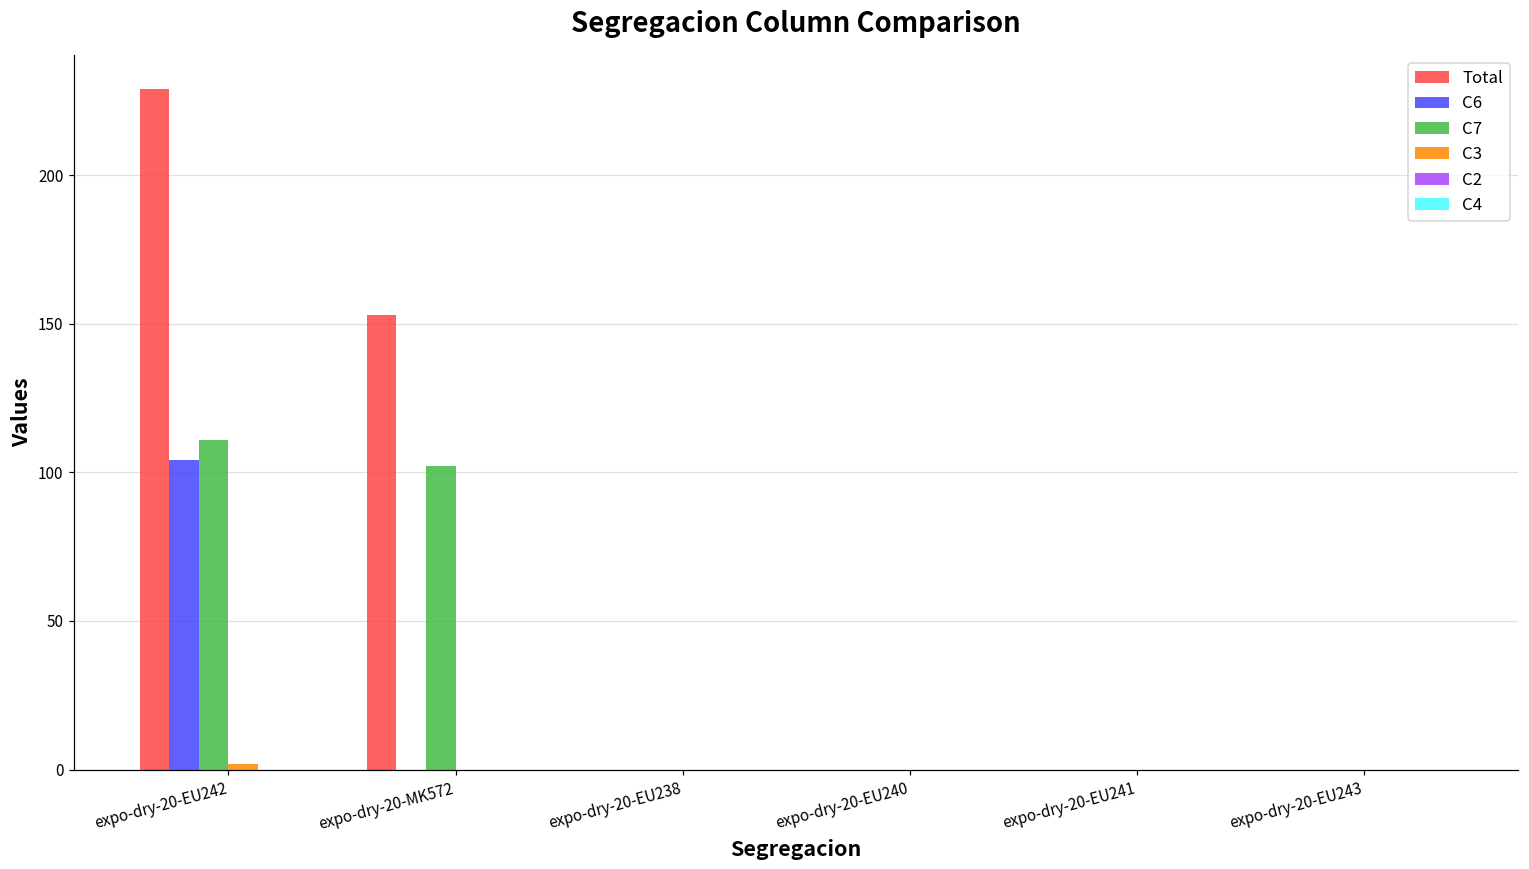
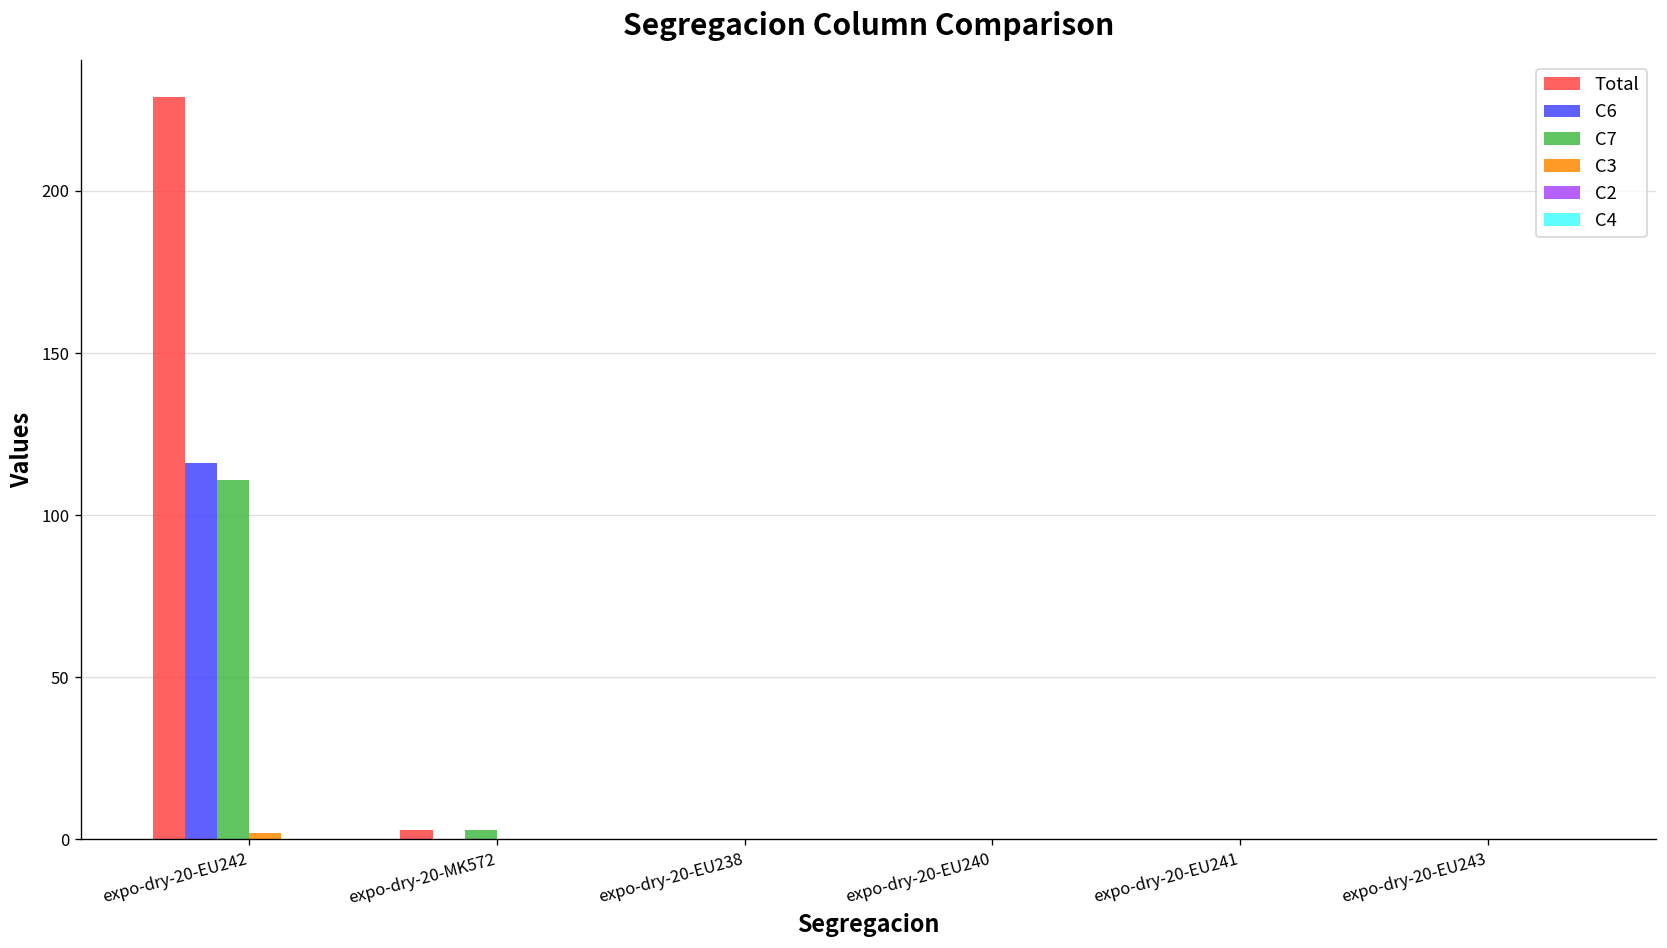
C6, expo-dry-20-EU242: 104 -> 116
Total, expo-dry-20-MK572: 153 -> 3
C7, expo-dry-20-MK572: 102 -> 3
